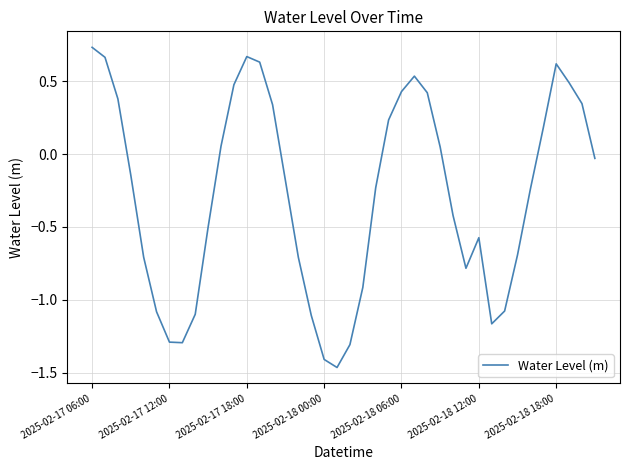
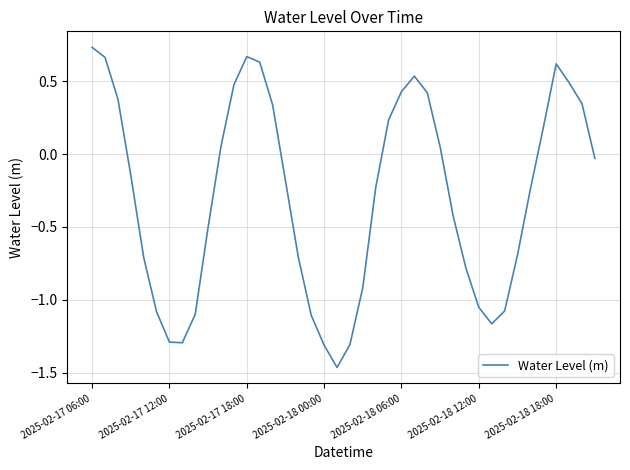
2025-02-18 00:00: -1.41 -> -1.31
2025-02-18 12:00: -0.57 -> -1.05
